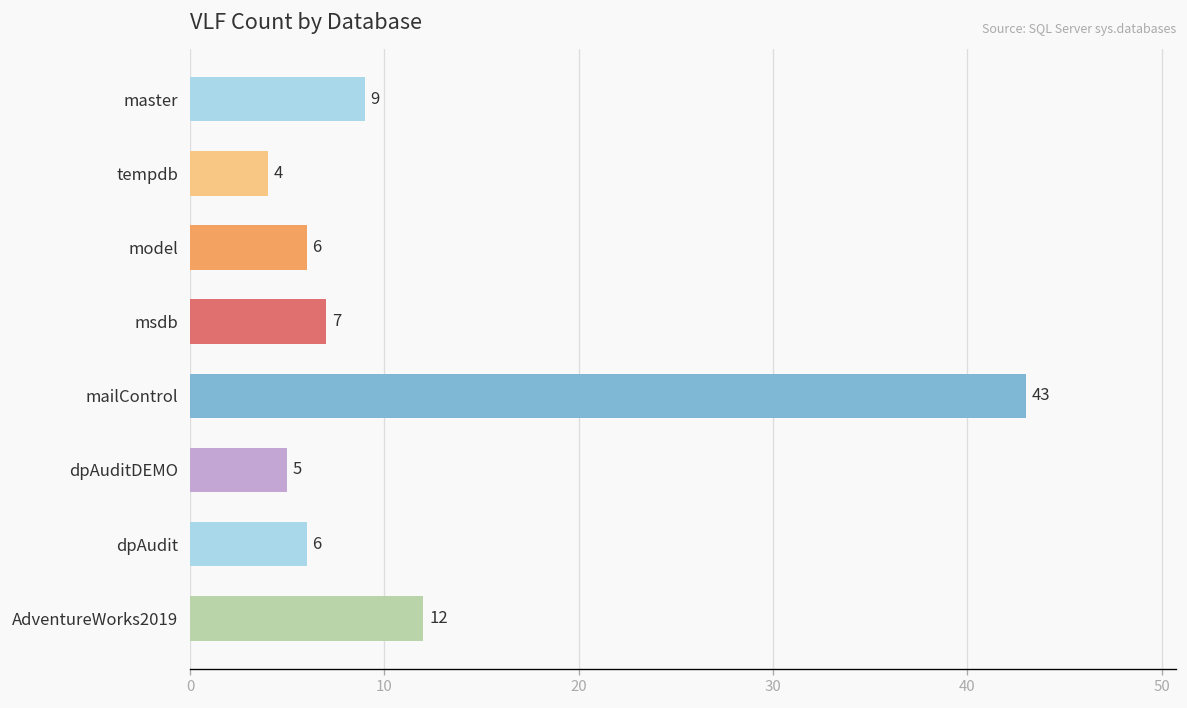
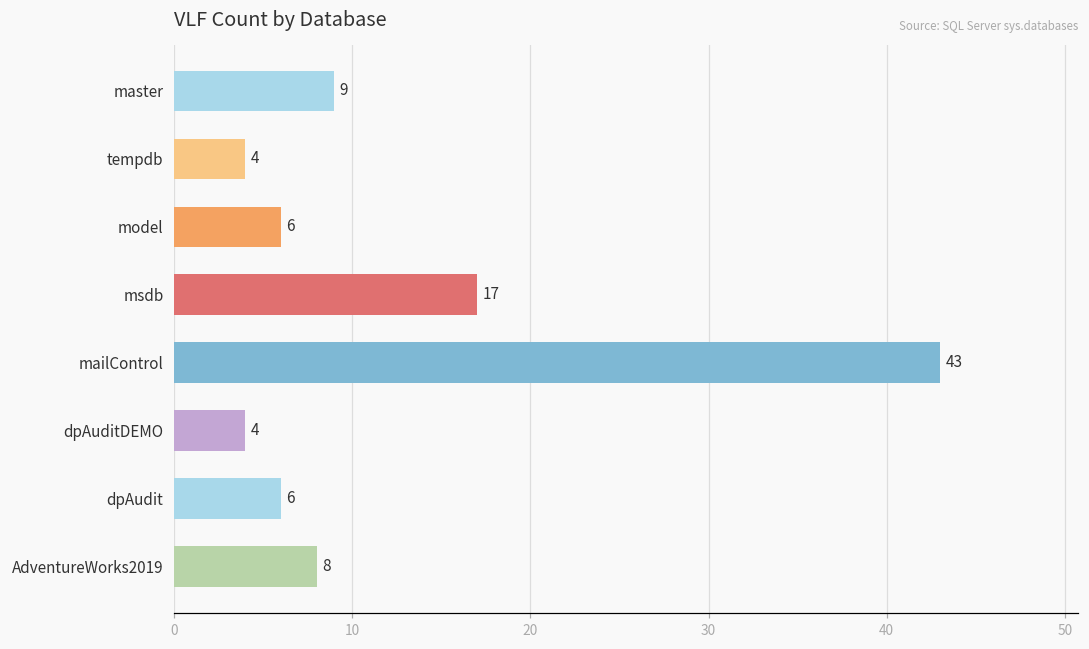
msdb: 7 -> 17
dpAuditDEMO: 5 -> 4
AdventureWorks2019: 12 -> 8
